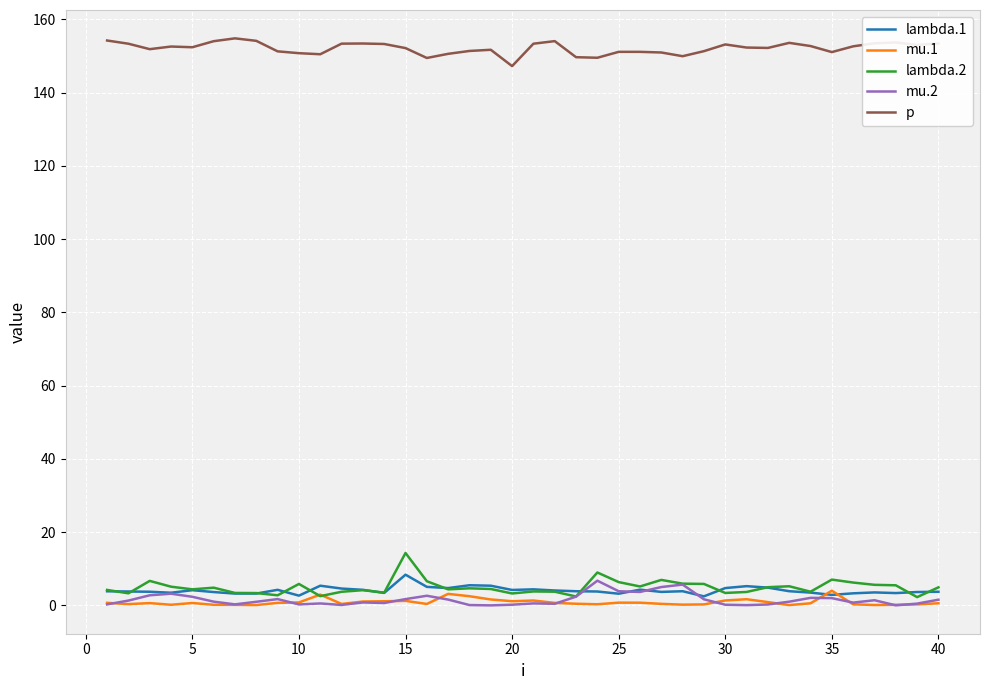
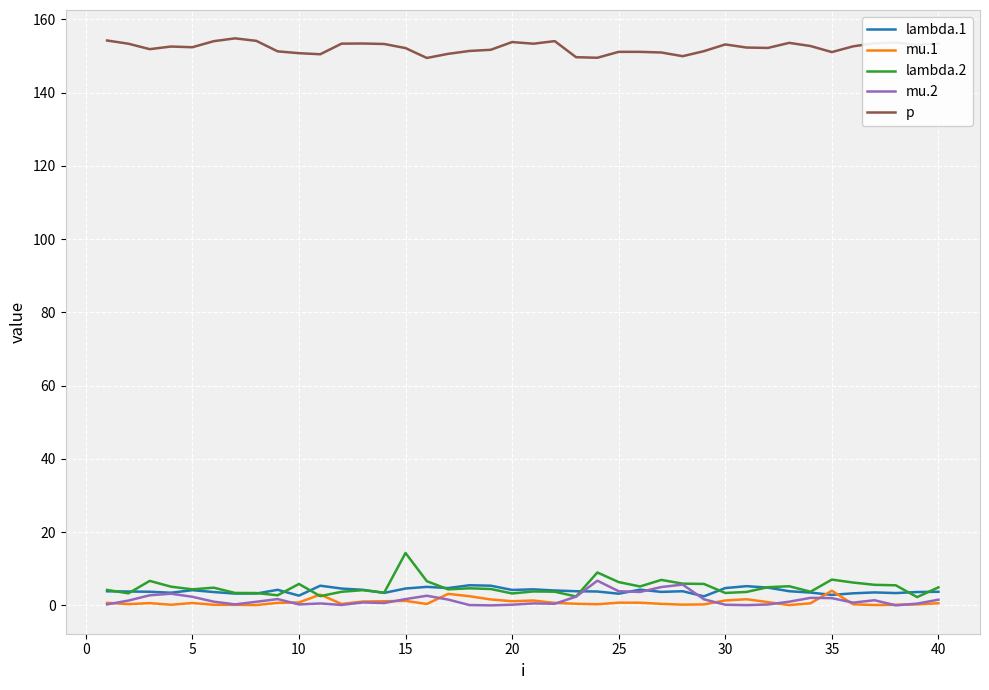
lambda.1, 15: 8 -> 5
p, 20: 147 -> 154
